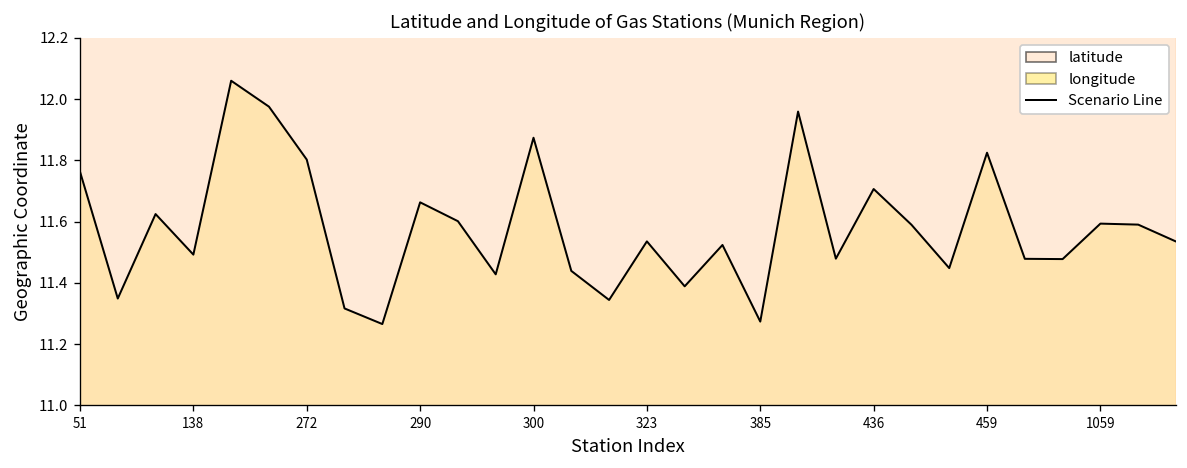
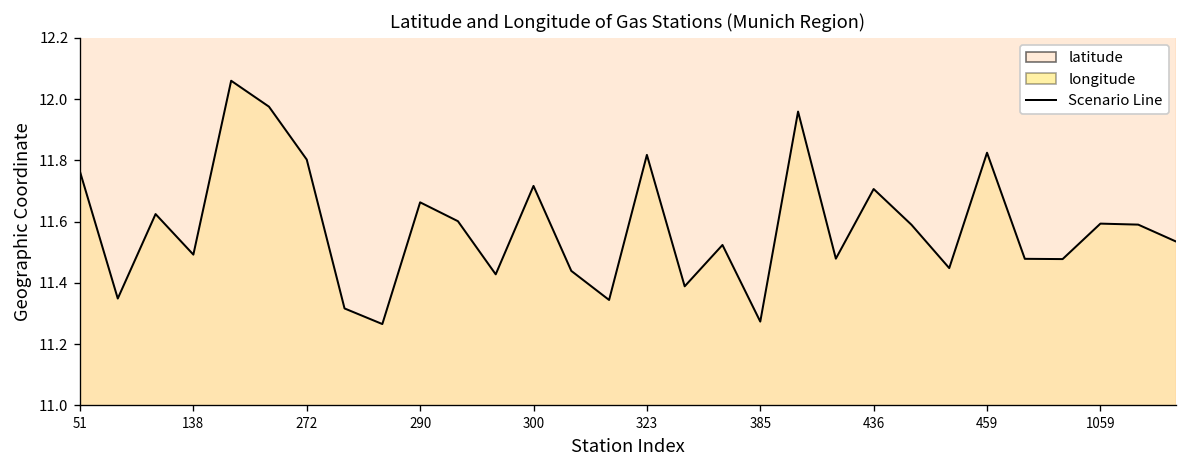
longitude, 300: 11.87 -> 11.72
longitude, 323: 11.54 -> 11.82
